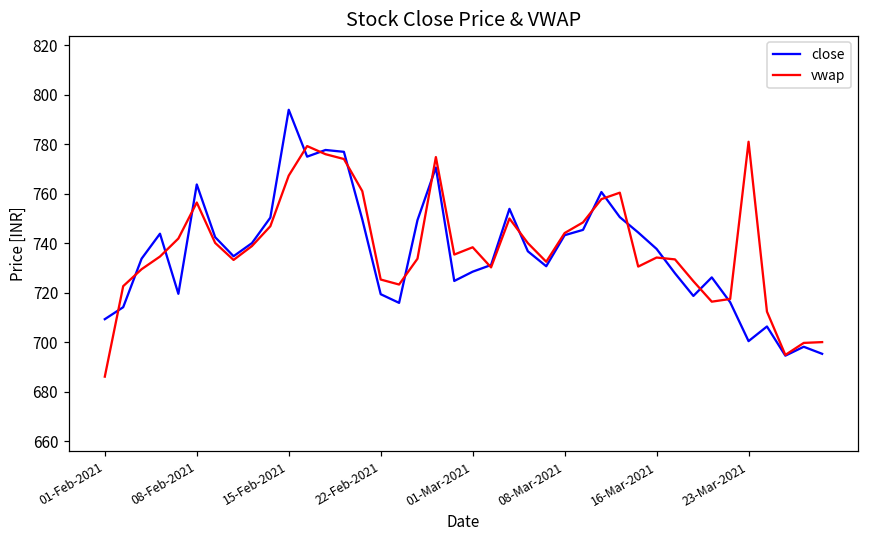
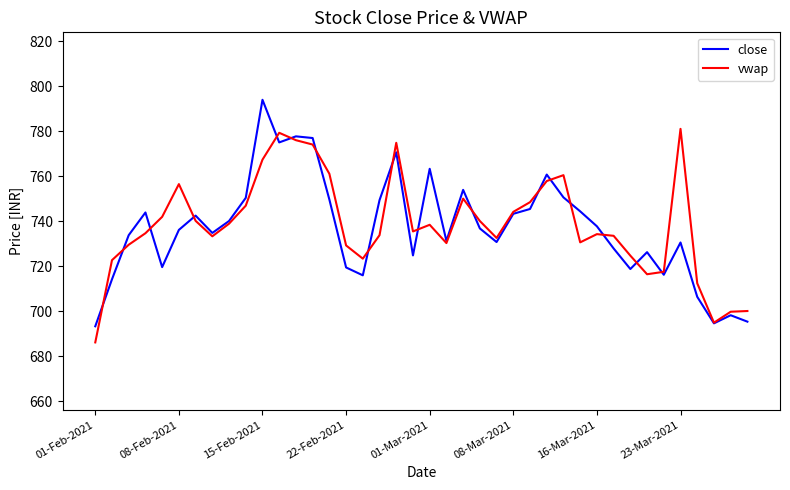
close, 01-Feb-2021: 709 -> 693
close, 08-Feb-2021: 764 -> 736
vwap, 22-Feb-2021: 725 -> 729
close, 01-Mar-2021: 729 -> 763
close, 23-Mar-2021: 700 -> 731
